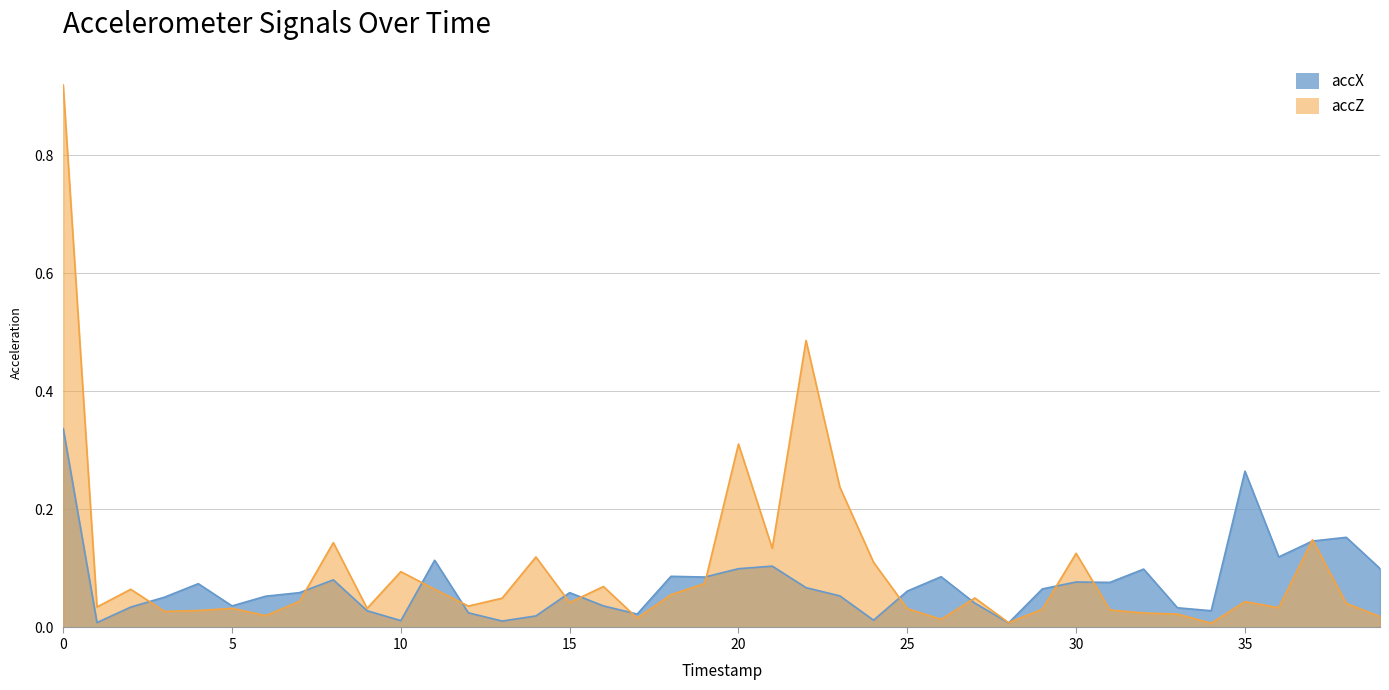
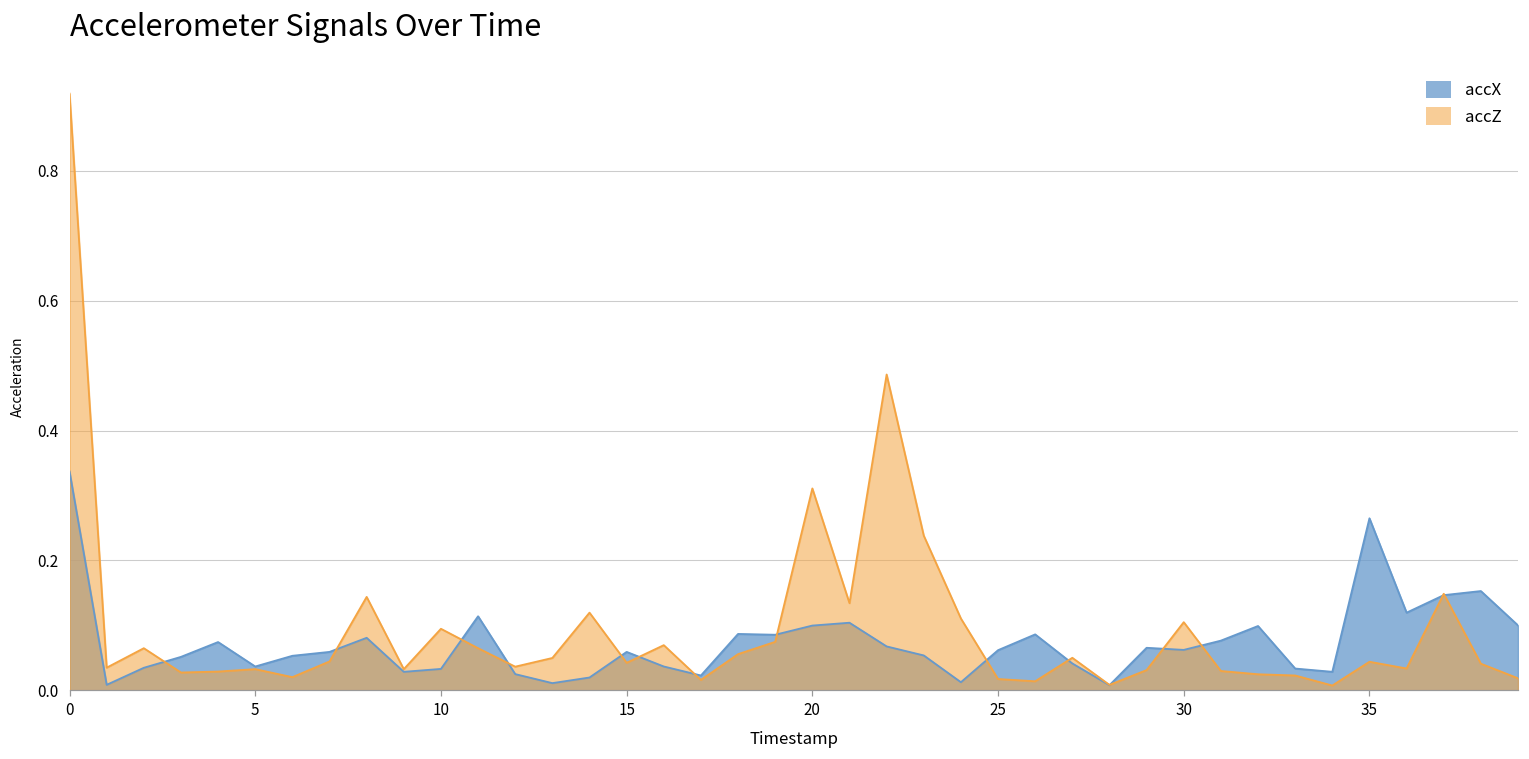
accX, 10: 0.01 -> 0.03
accZ, 25: 0.03 -> 0.02
accX, 30: 0.08 -> 0.06
accZ, 30: 0.13 -> 0.10
